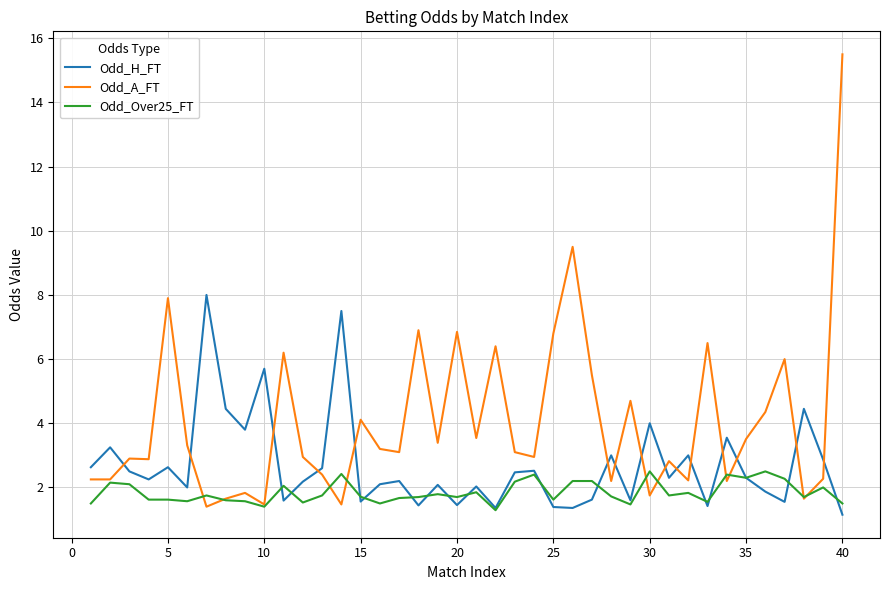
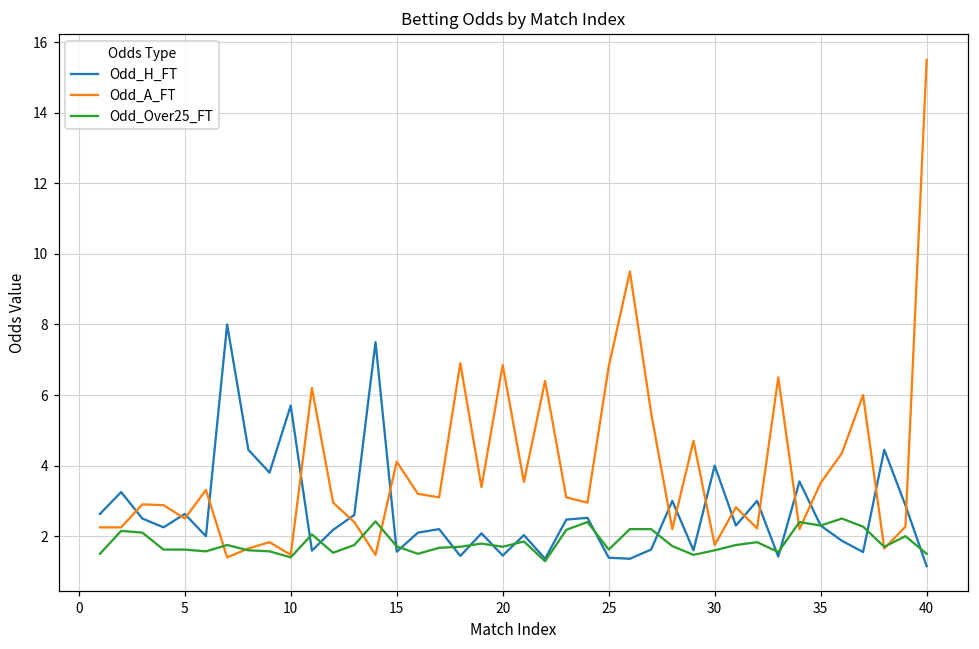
Odd_A_FT, 5: 7.9 -> 2.5
Odd_Over25_FT, 30: 2.5 -> 1.6
